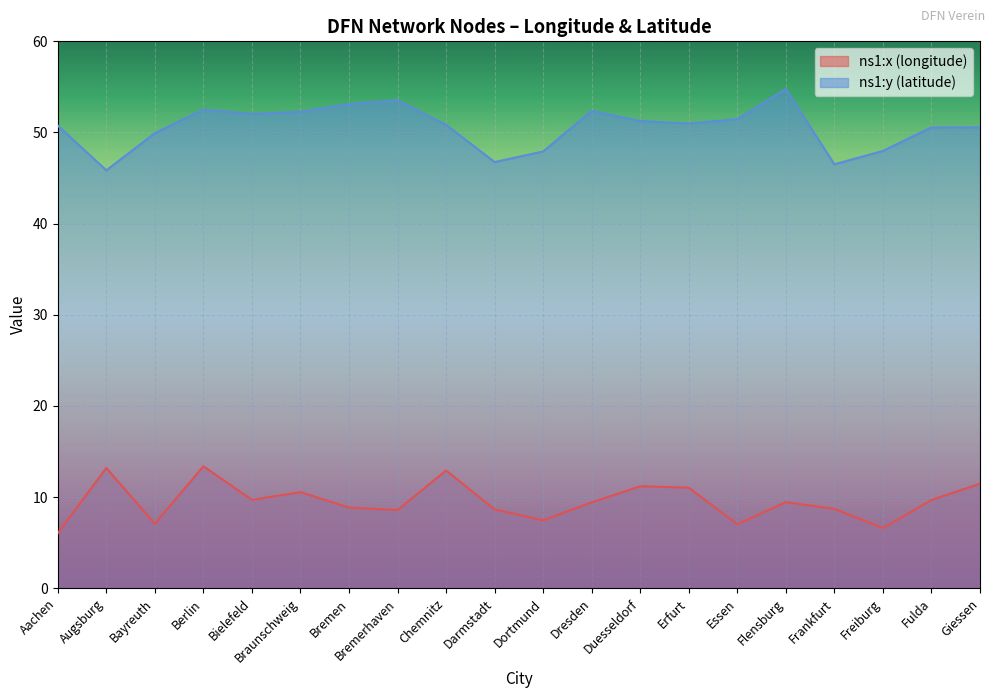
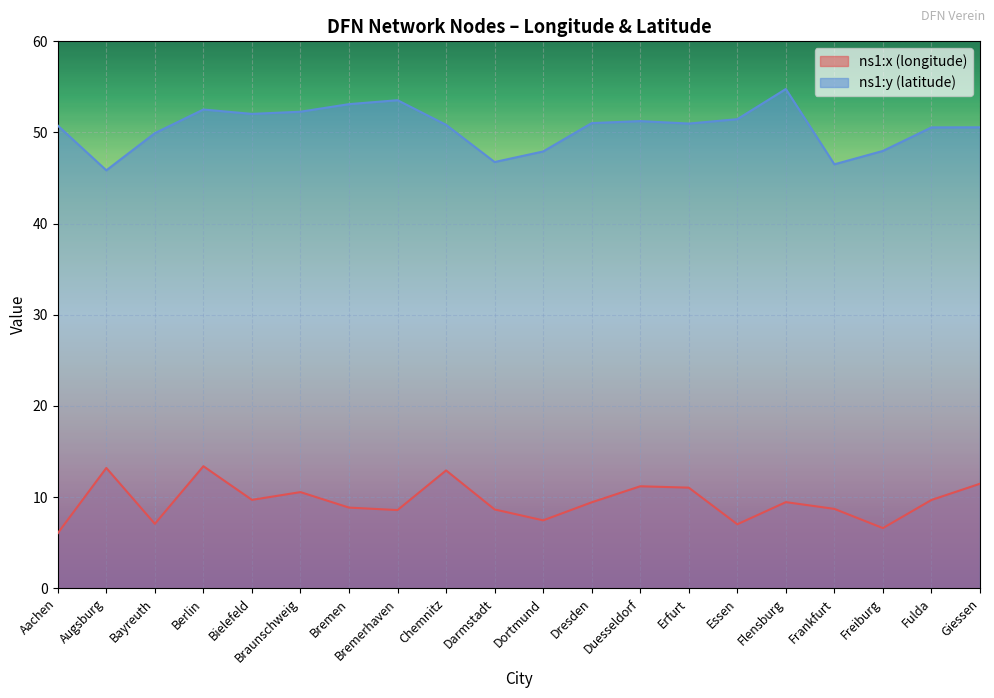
ns1:y (latitude), Dresden: 52 -> 51
